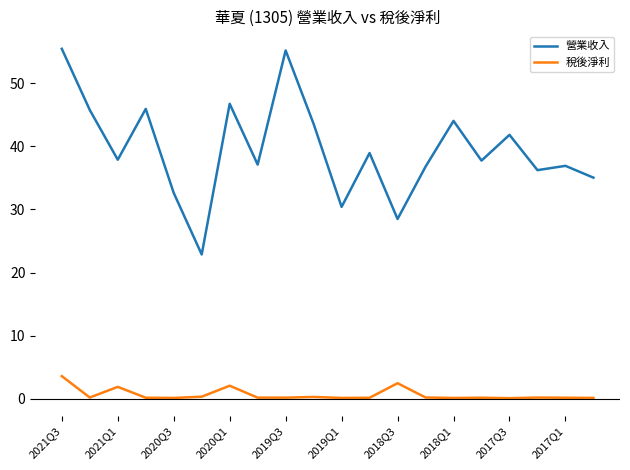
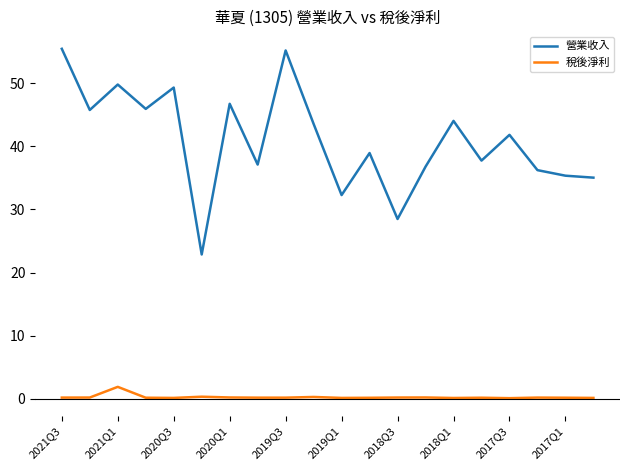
稅後淨利, 2021Q3: 4 -> 0
營業收入, 2021Q1: 38 -> 50
營業收入, 2020Q3: 33 -> 49
稅後淨利, 2020Q1: 2 -> 0
營業收入, 2019Q1: 30 -> 32
稅後淨利, 2018Q3: 2 -> 0
營業收入, 2017Q1: 37 -> 35
